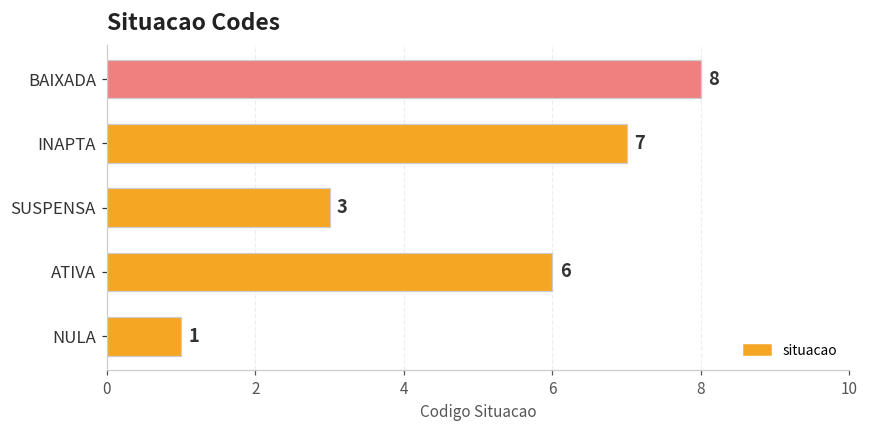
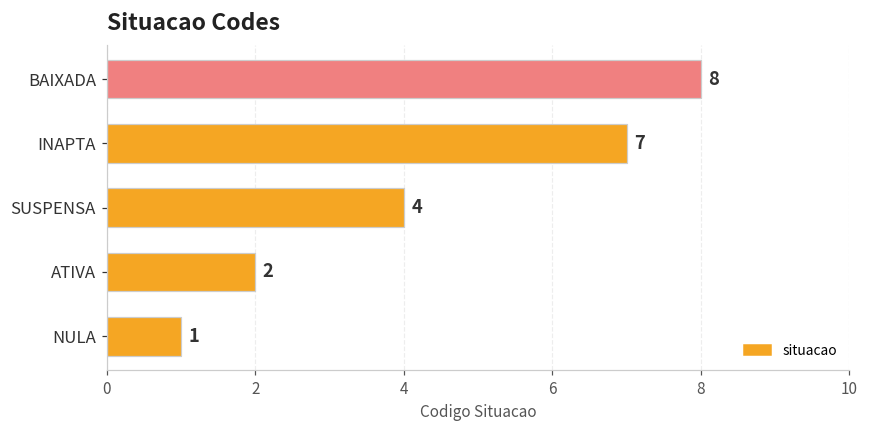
SUSPENSA: 3 -> 4
ATIVA: 6 -> 2
